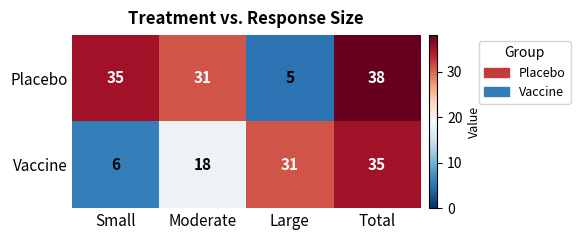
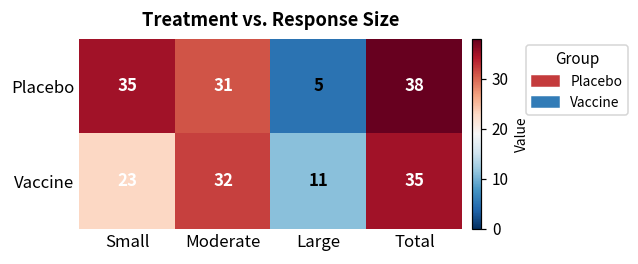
Vaccine, Small: 6 -> 23
Vaccine, Moderate: 18 -> 32
Vaccine, Large: 31 -> 11
